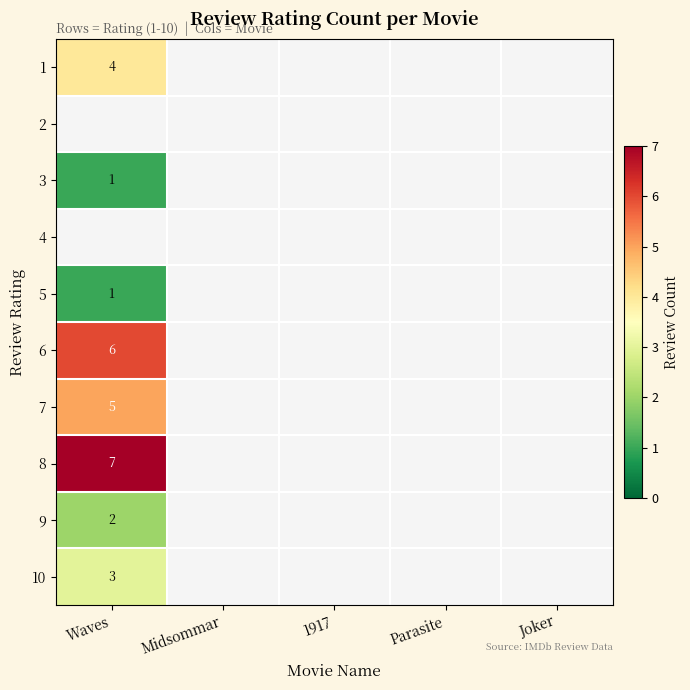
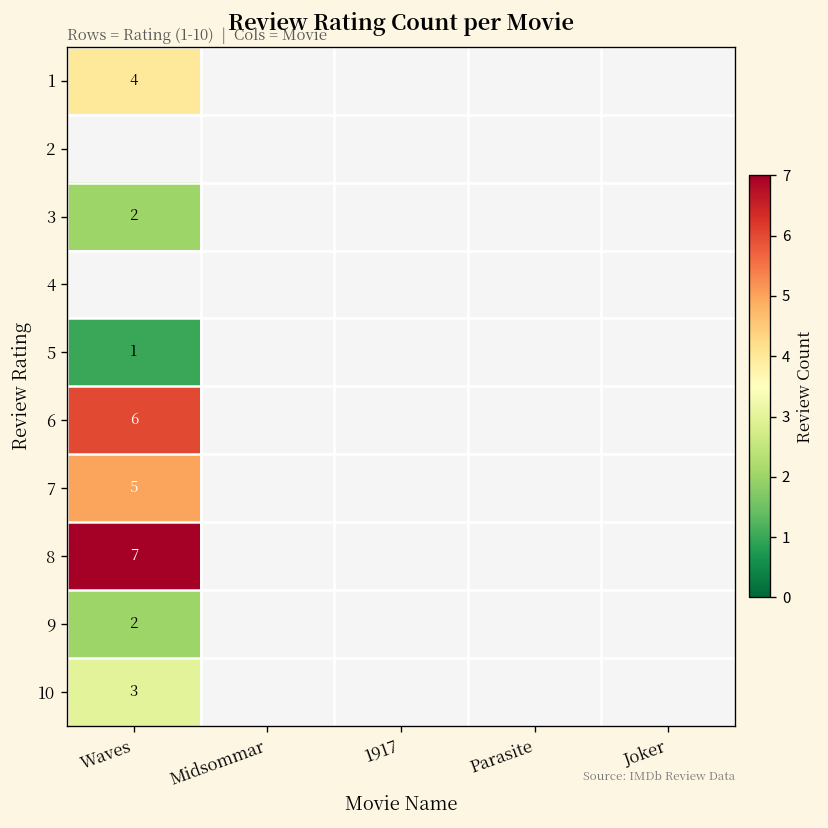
3, Waves: 1 -> 2
